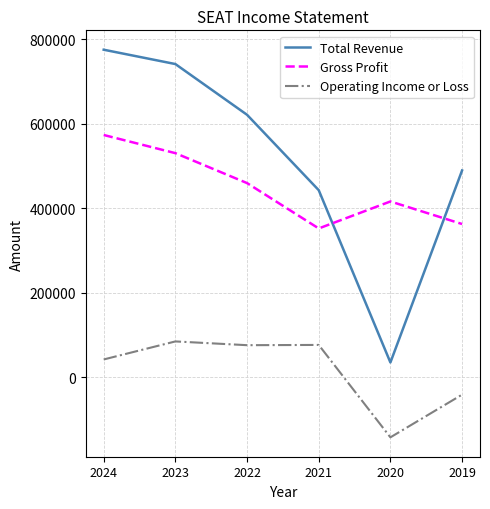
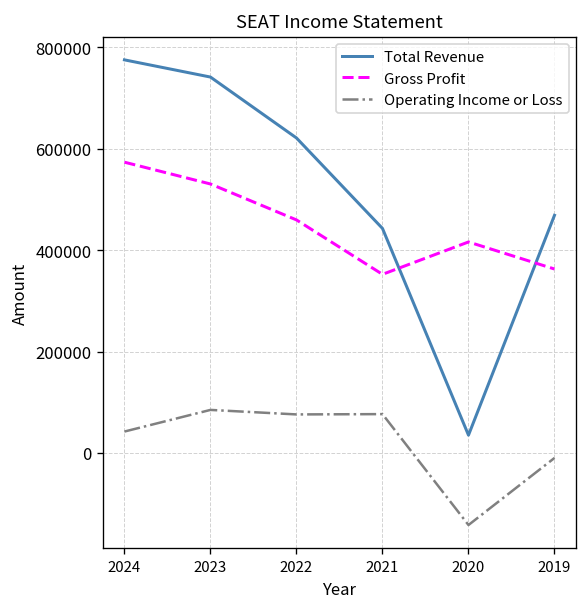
Total Revenue, 2019: 490000 -> 470000
Operating Income or Loss, 2019: -40000 -> -10000
